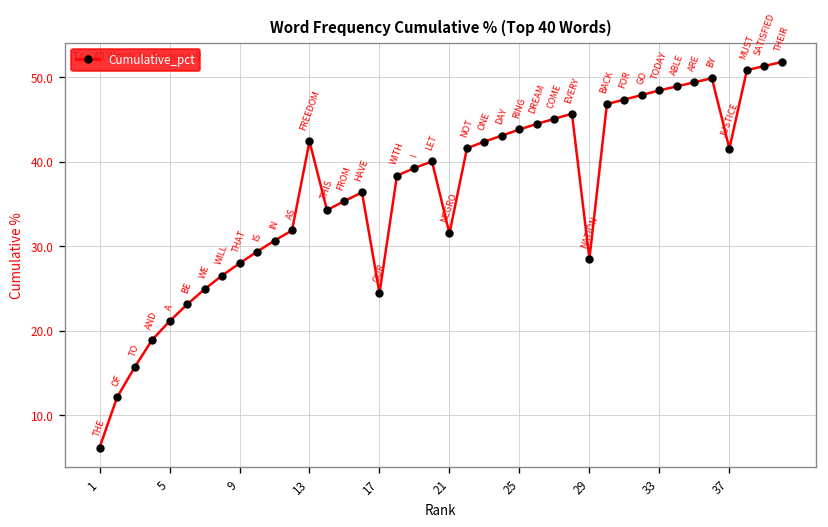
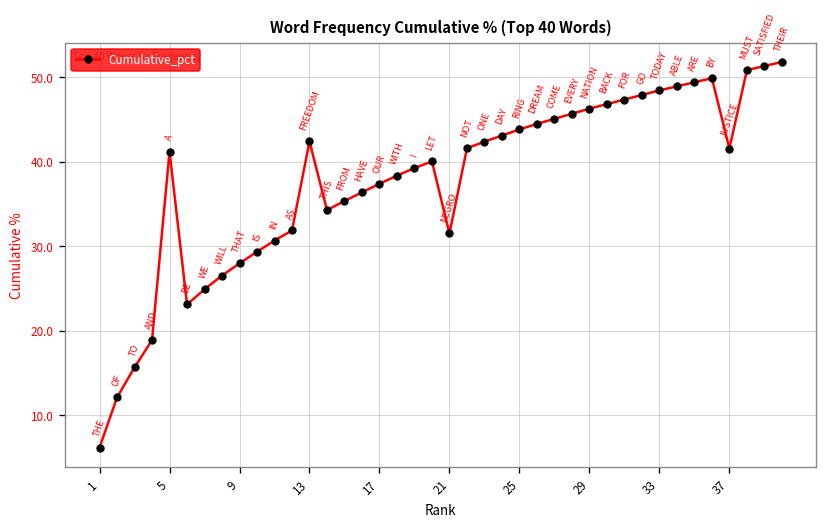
5: 21 -> 41
17: 24 -> 37
29: 29 -> 46
